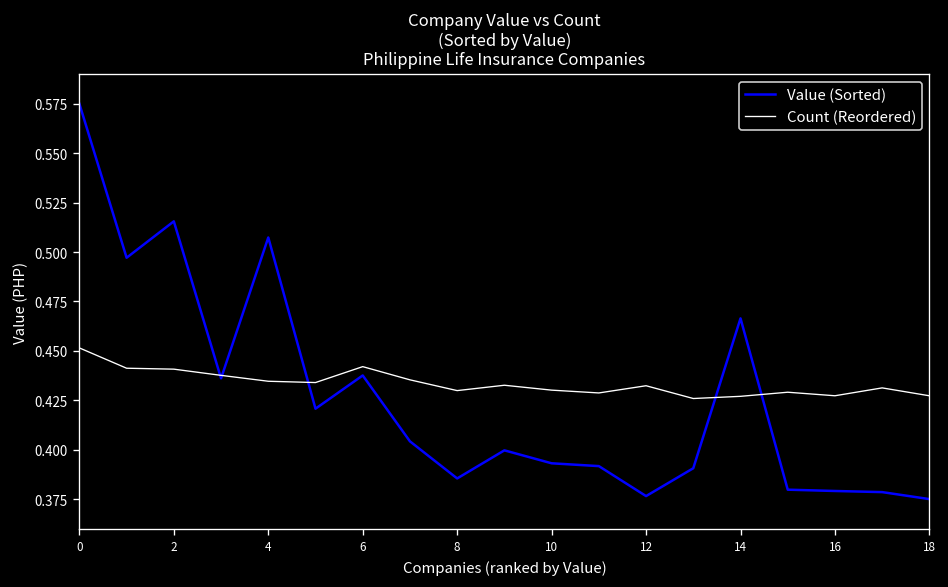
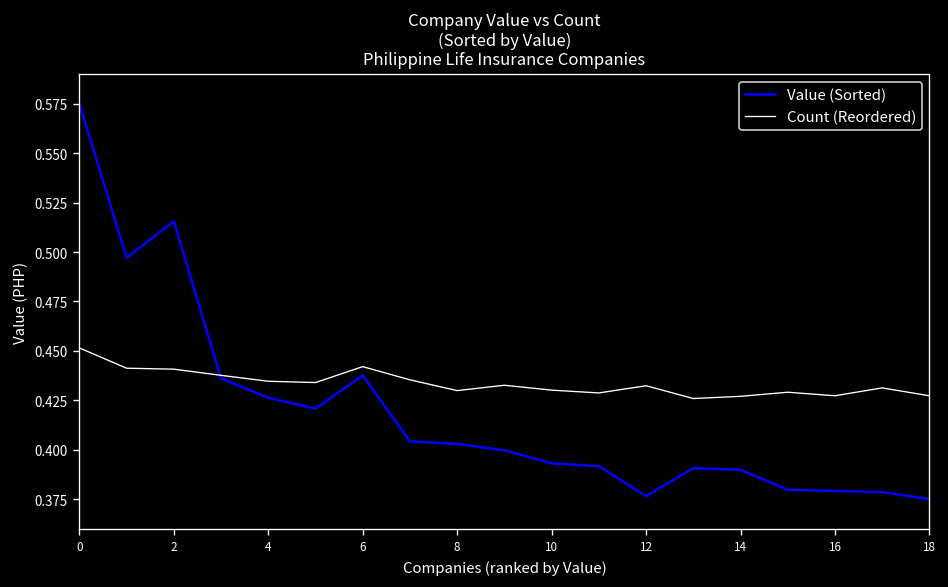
Value (Sorted), 4: 0.507 -> 0.426
Value (Sorted), 8: 0.385 -> 0.403
Value (Sorted), 14: 0.466 -> 0.390
